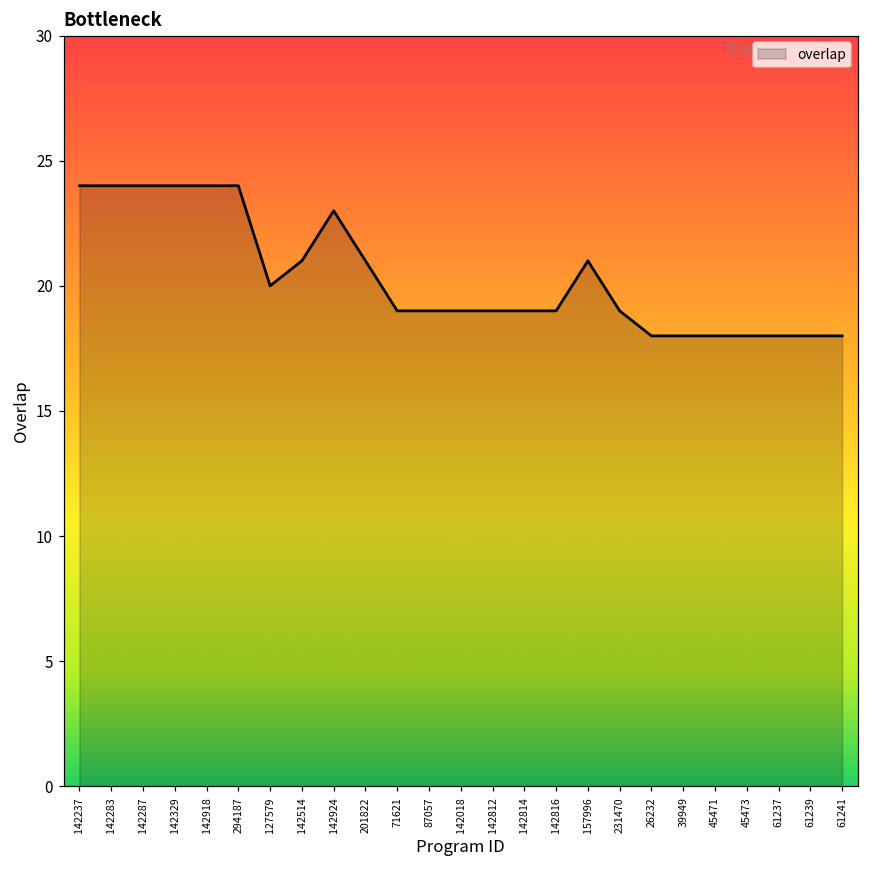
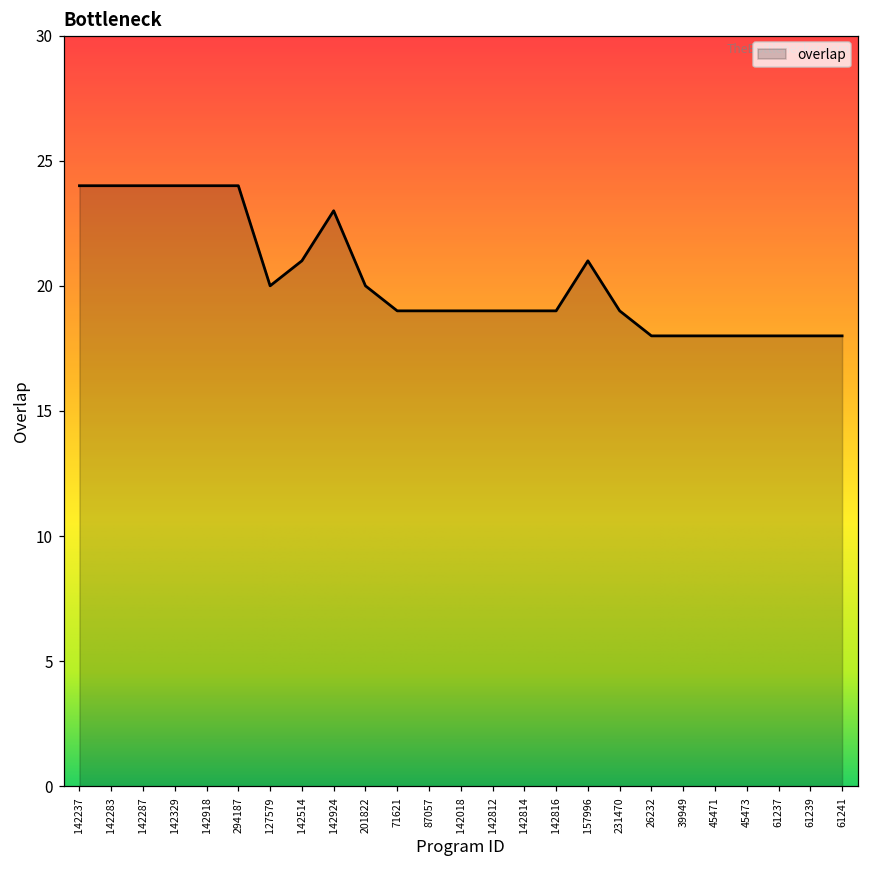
201822: 21 -> 20
